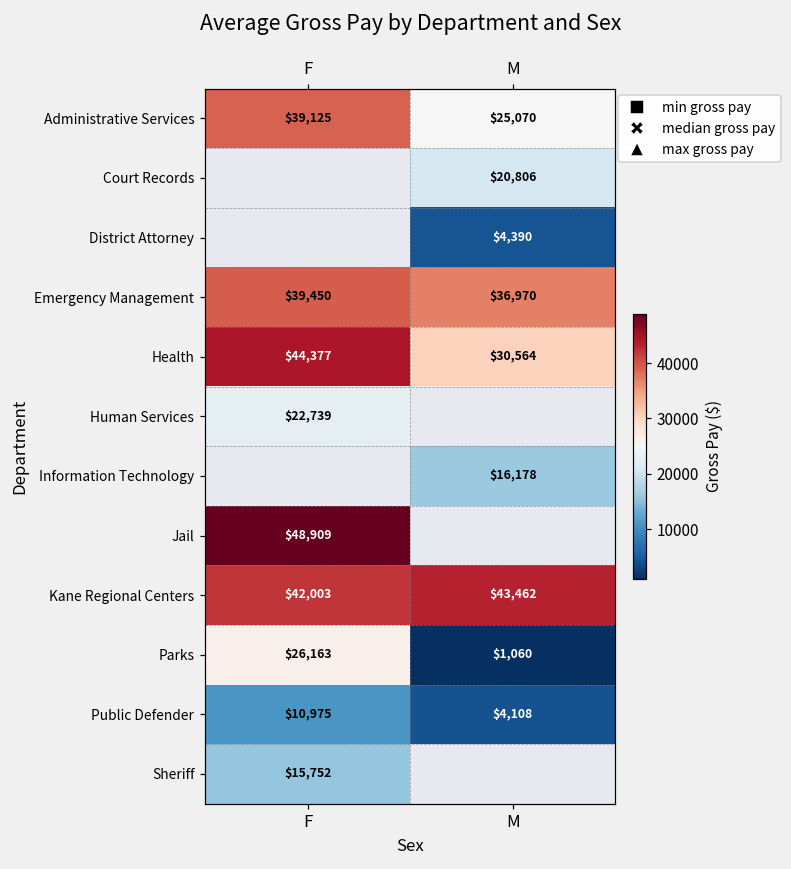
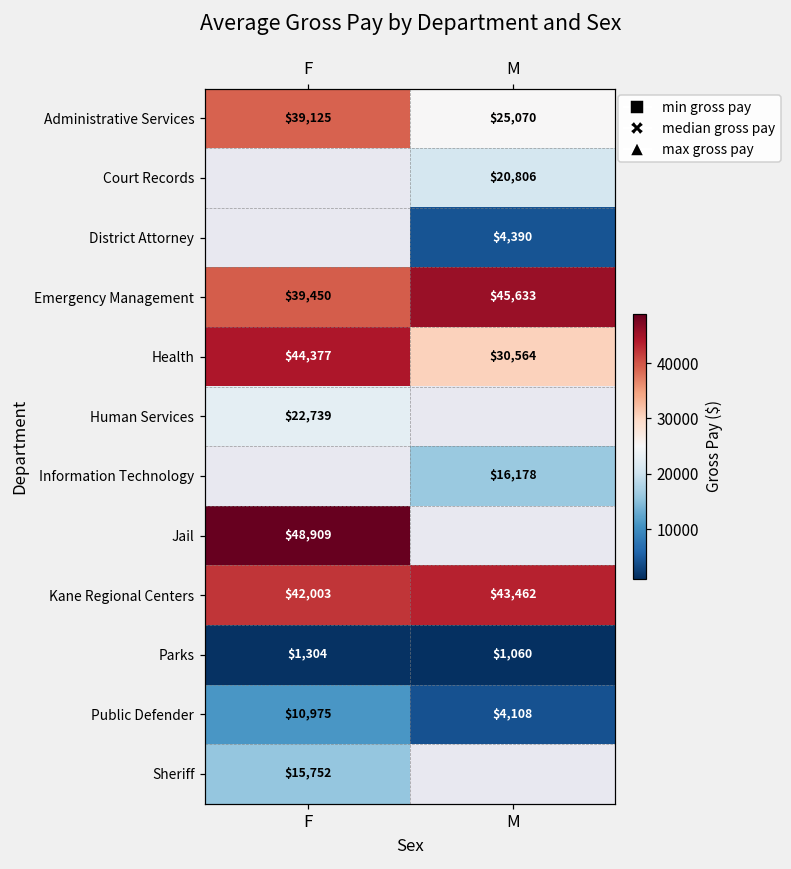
Emergency Management, M: $36,970 -> $45,633
Parks, F: $26,163 -> $1,304
